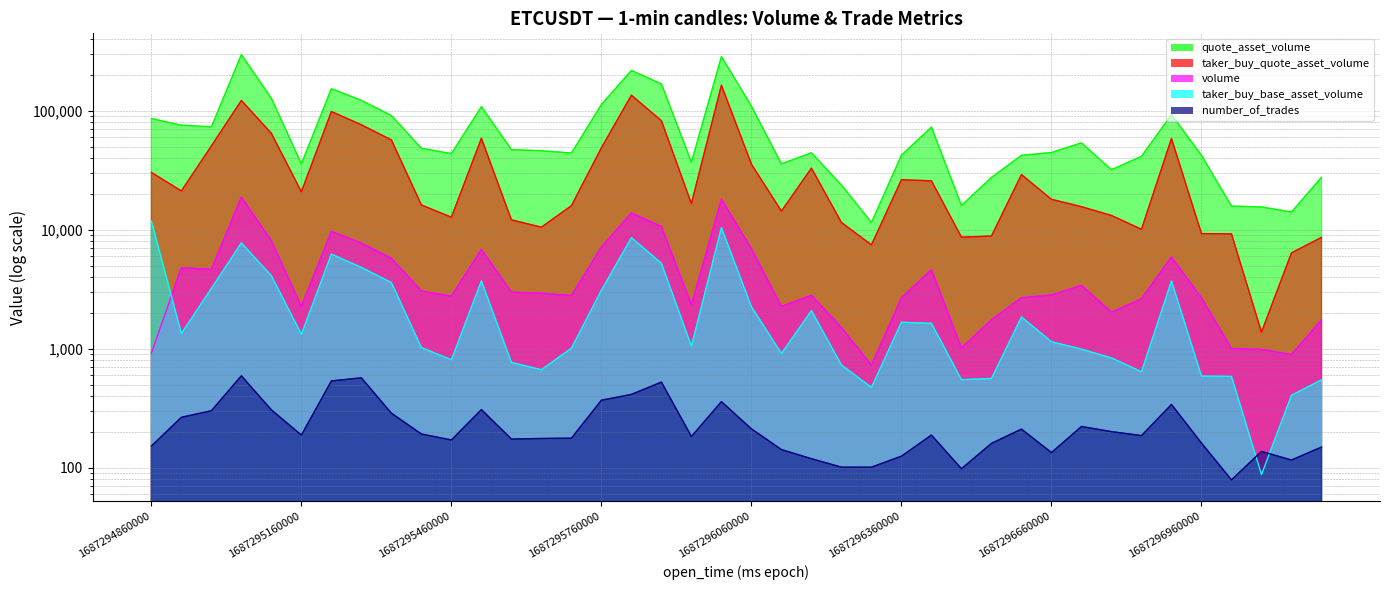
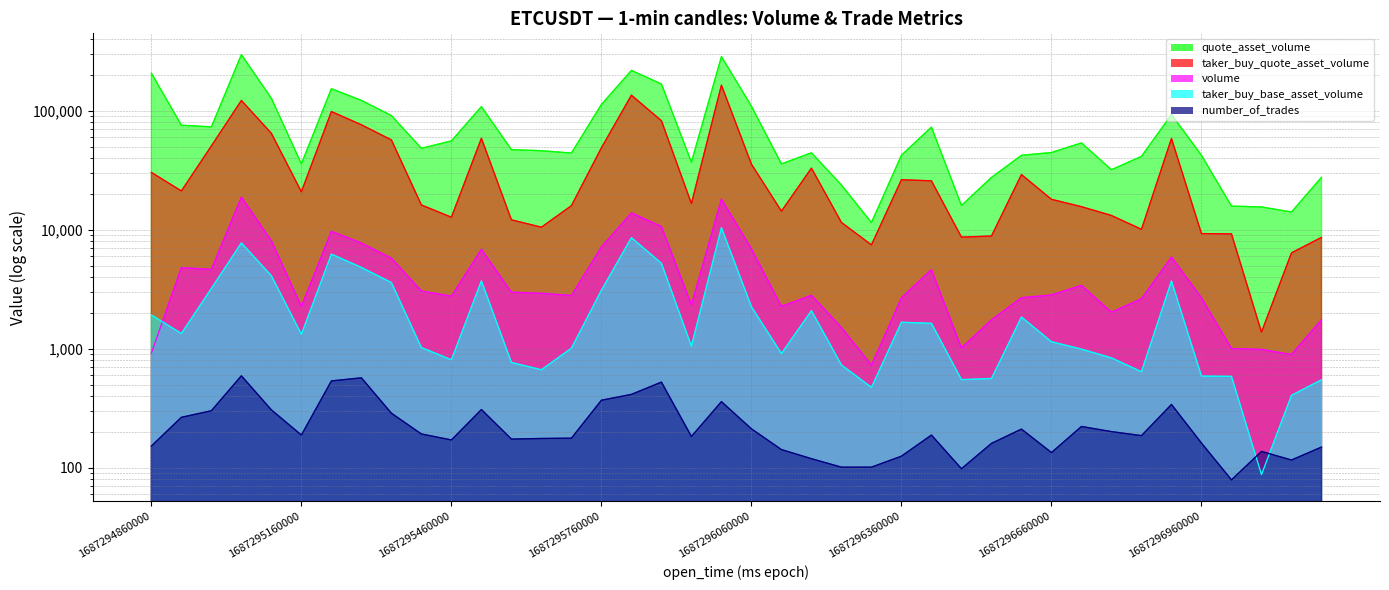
quote_asset_volume, 1687294860000: 90,000 -> 210,000
taker_buy_base_asset_volume, 1687294860000: 12,000 -> 1,900
quote_asset_volume, 1687295460000: 44,000 -> 60,000
